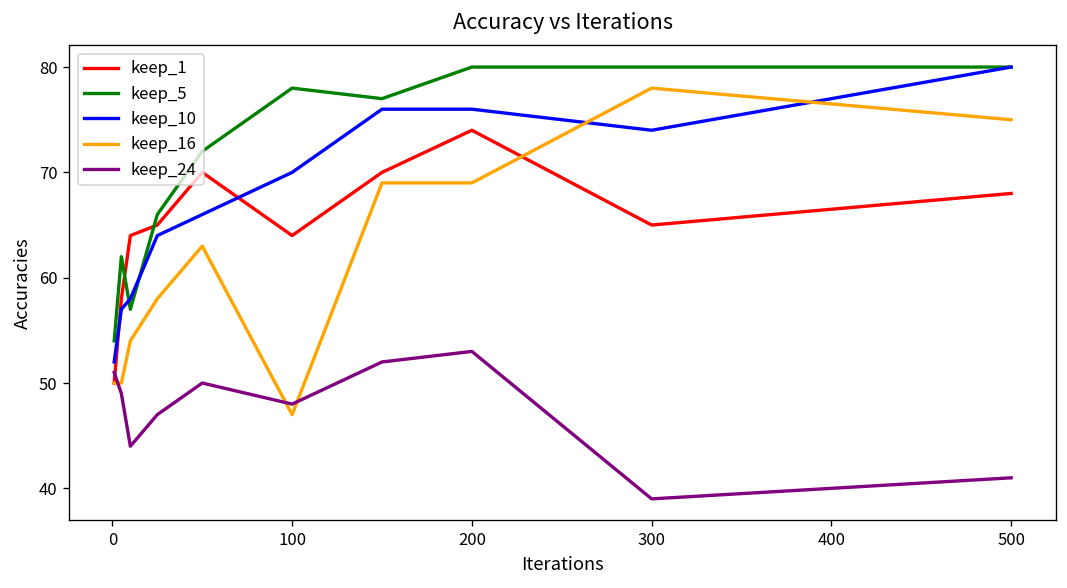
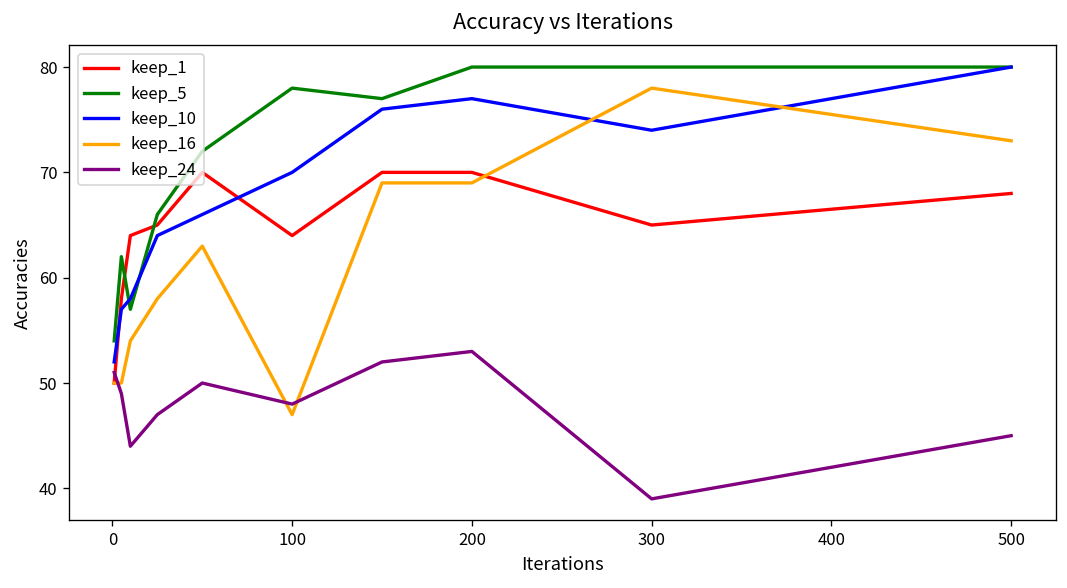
keep_1, 200: 74 -> 70
keep_10, 200: 76 -> 77
keep_16, 500: 75 -> 73
keep_24, 500: 41 -> 45
